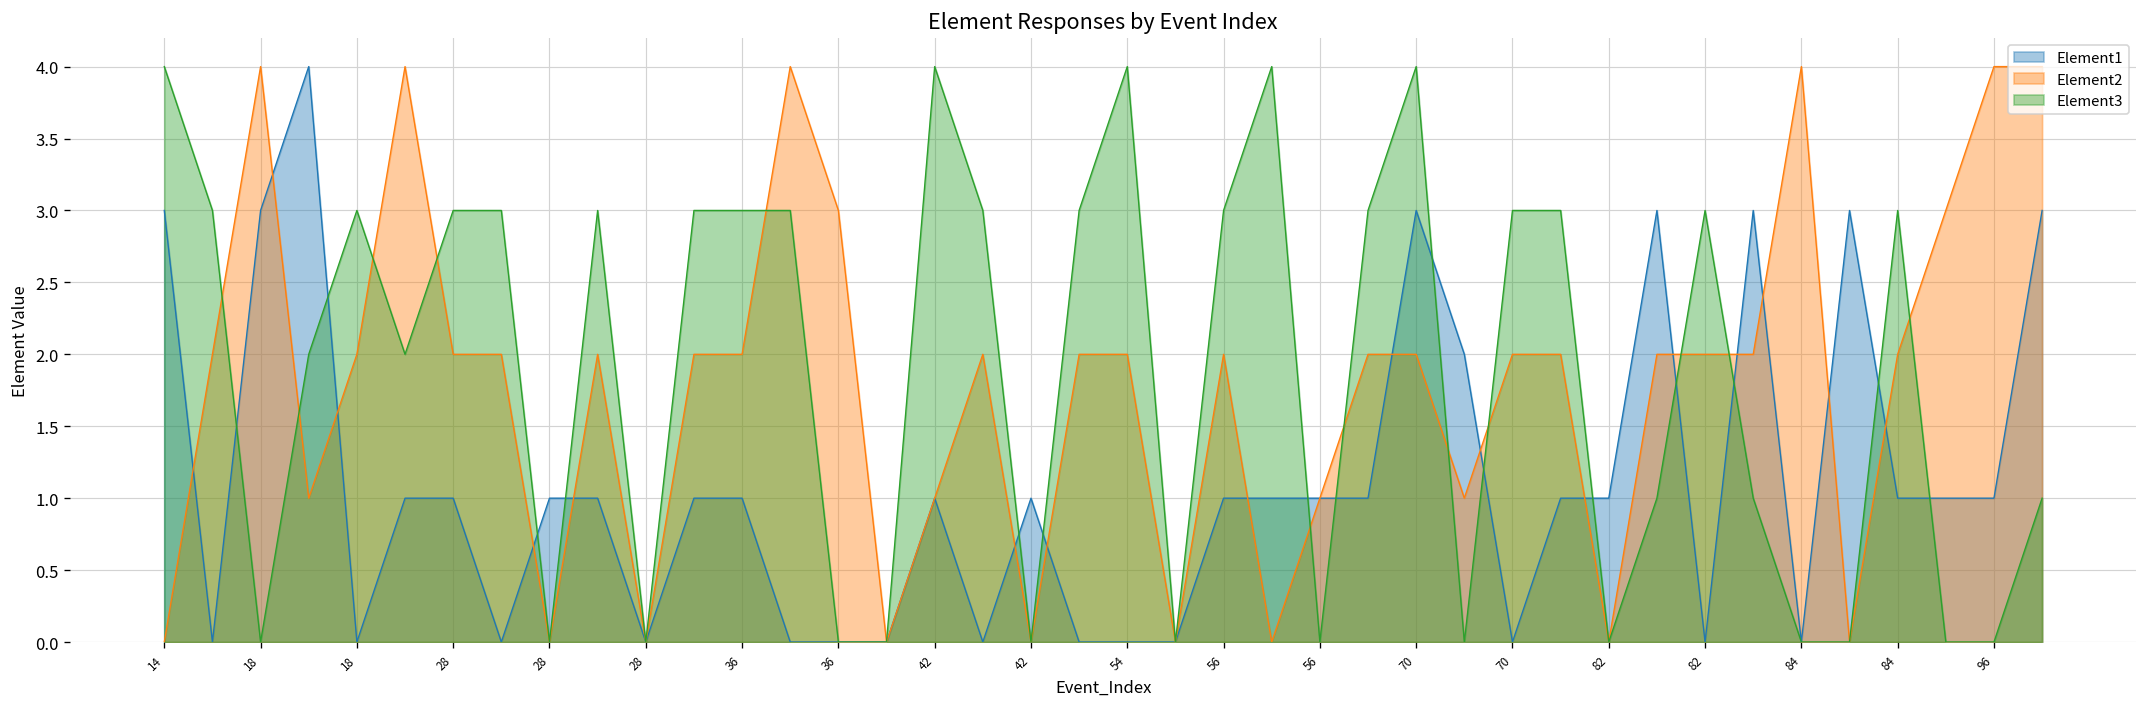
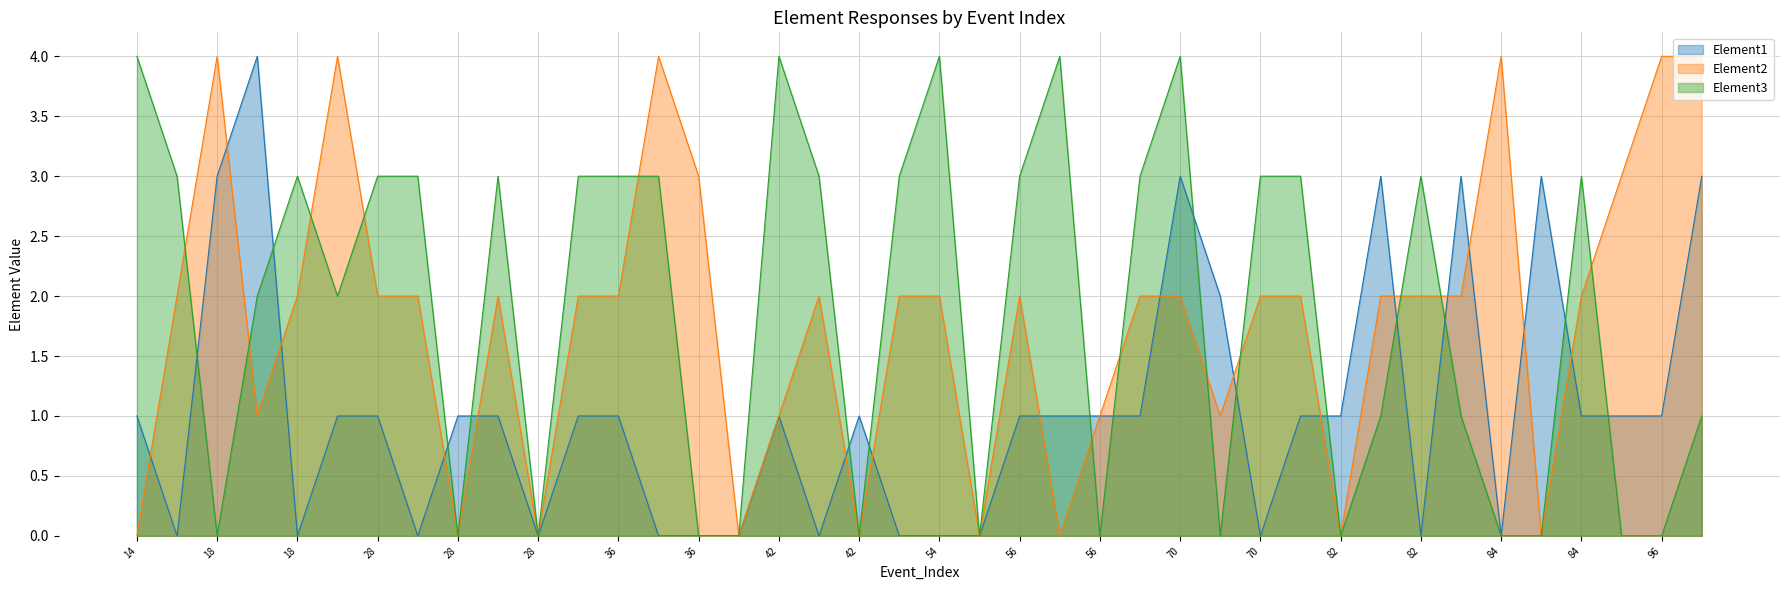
Element1, 14: 3 -> 1
